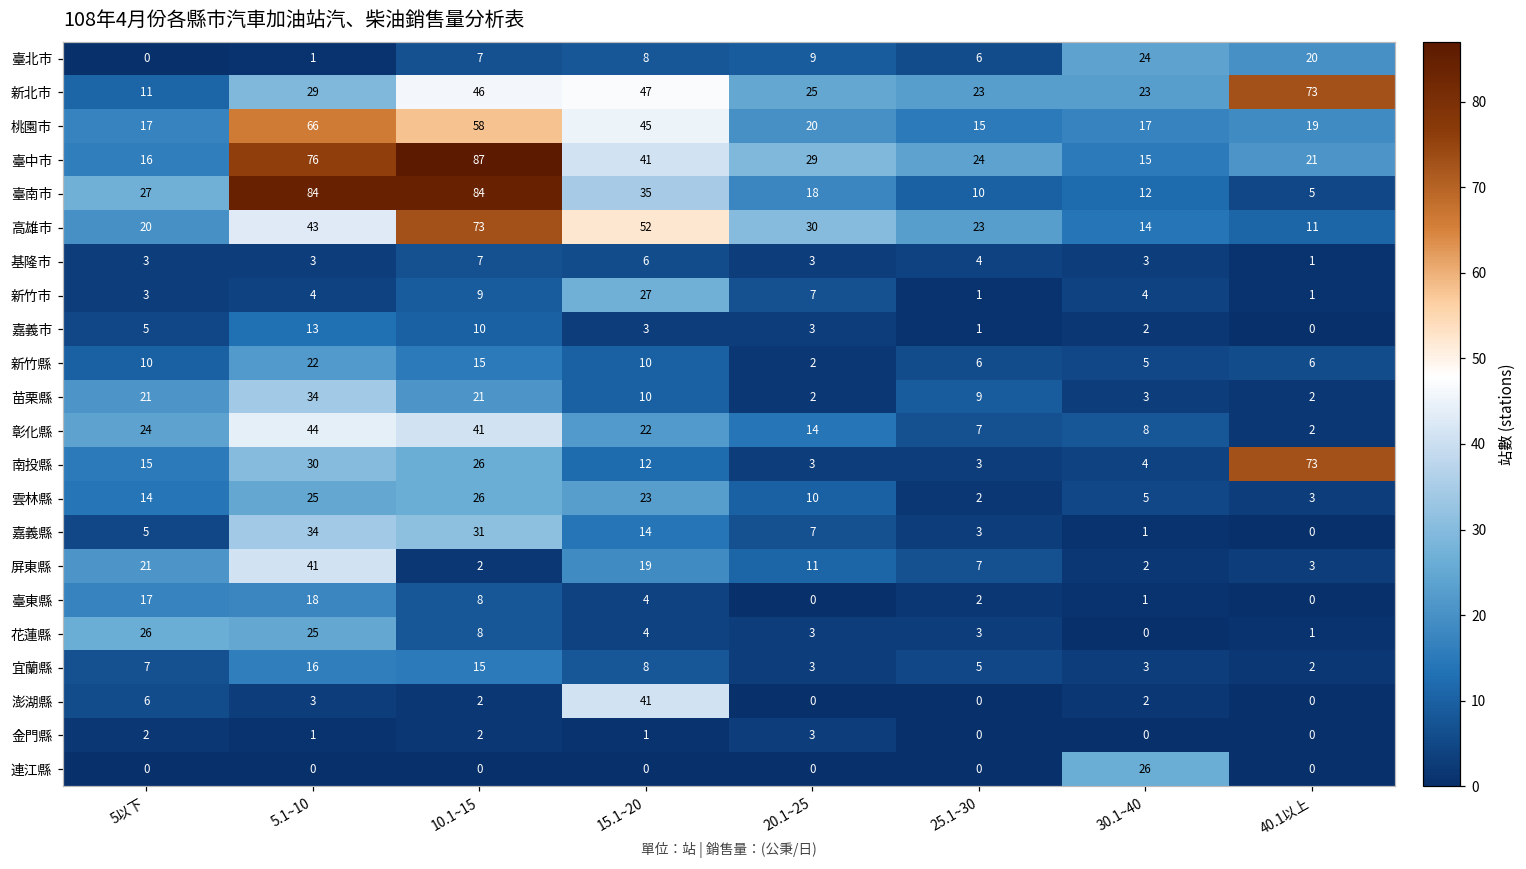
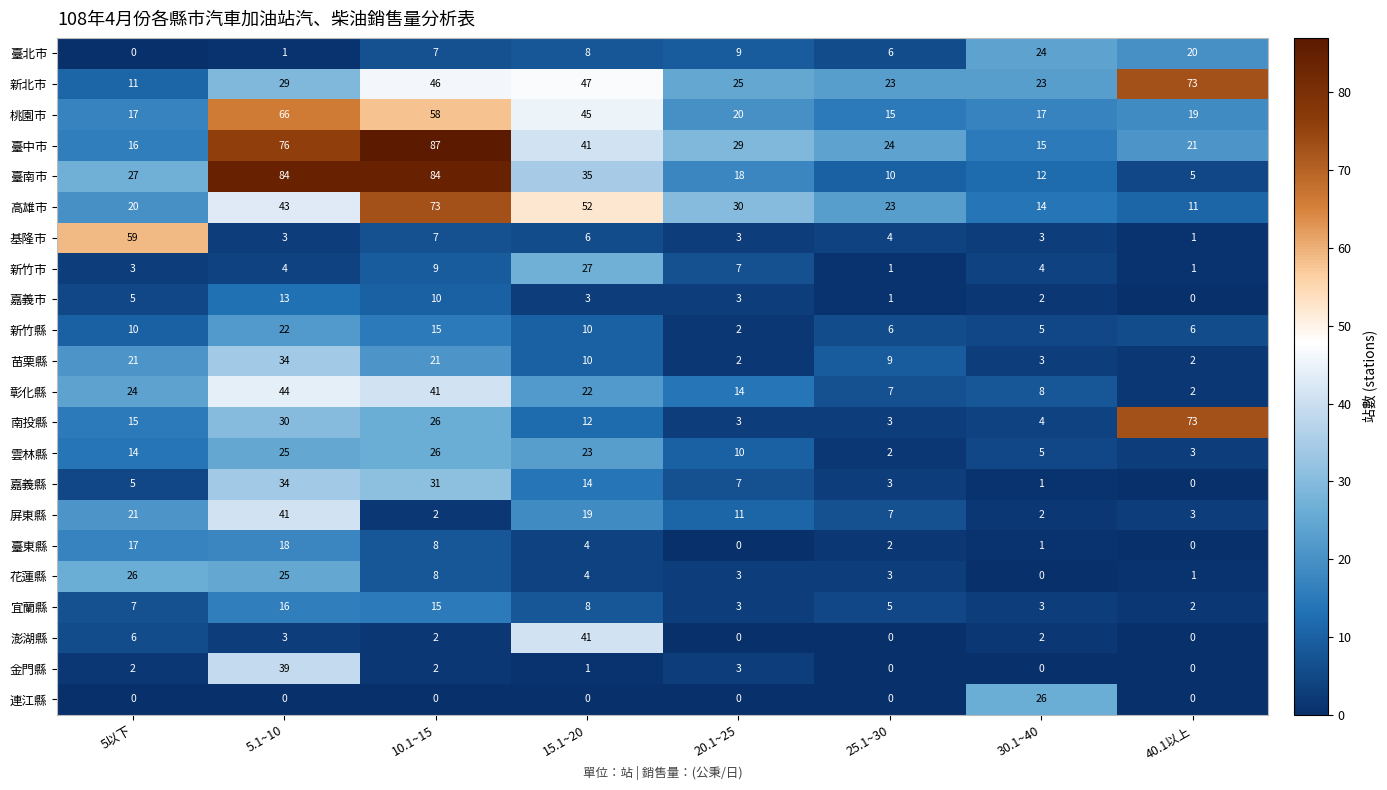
基隆市, 5以下: 3 -> 59
金門縣, 5.1~10: 1 -> 39
